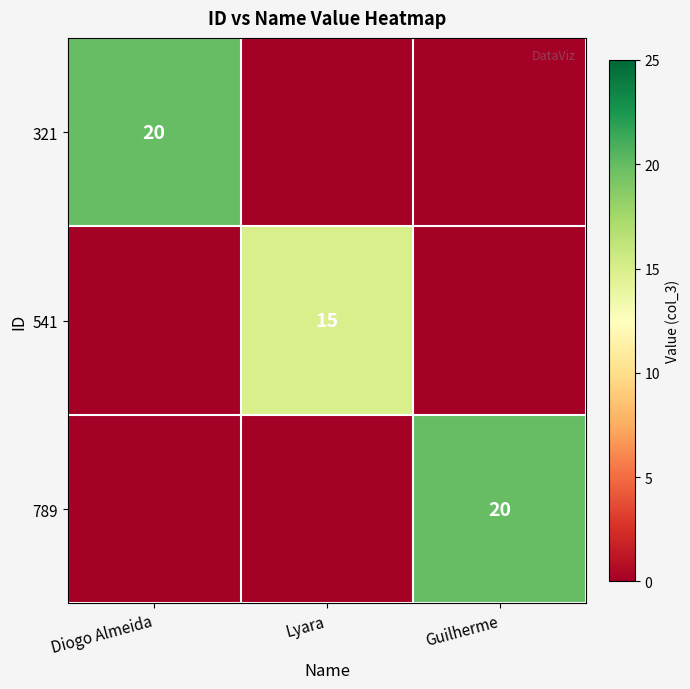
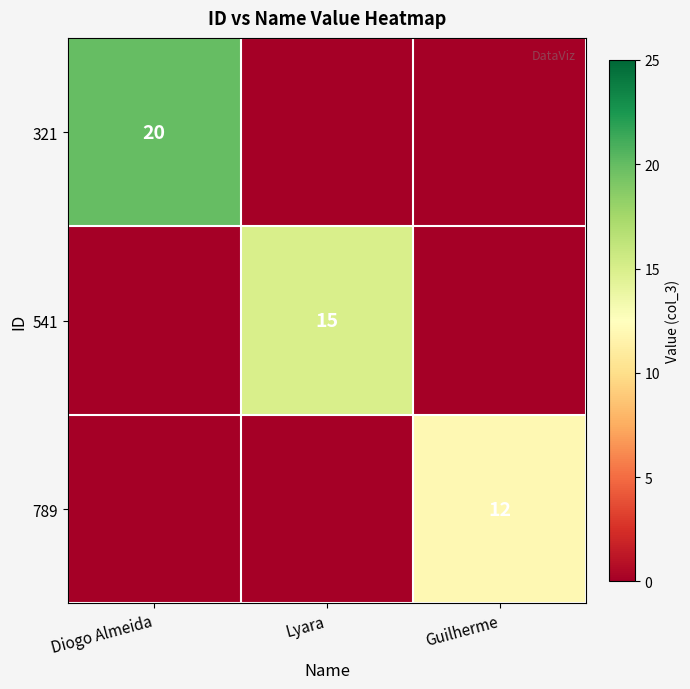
789, Guilherme: 20 -> 12
